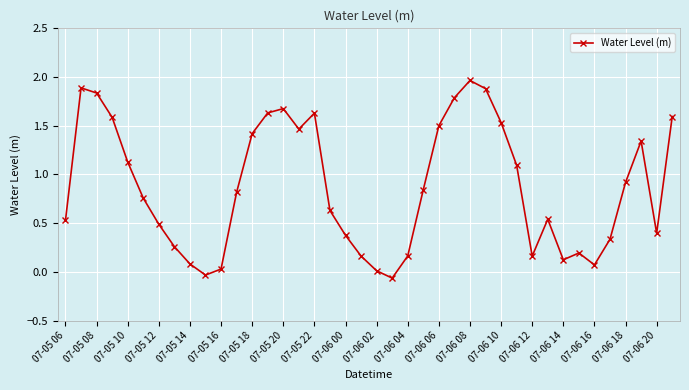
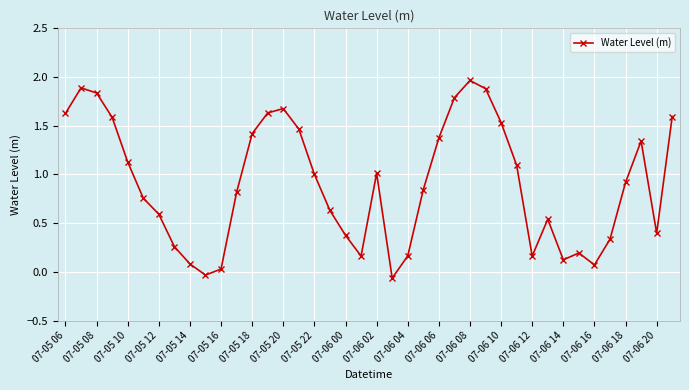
07-05 06: 0.5 -> 1.6
07-05 12: 0.5 -> 0.6
07-05 22: 1.6 -> 1.0
07-06 02: 0.0 -> 1.0
07-06 06: 1.5 -> 1.4
